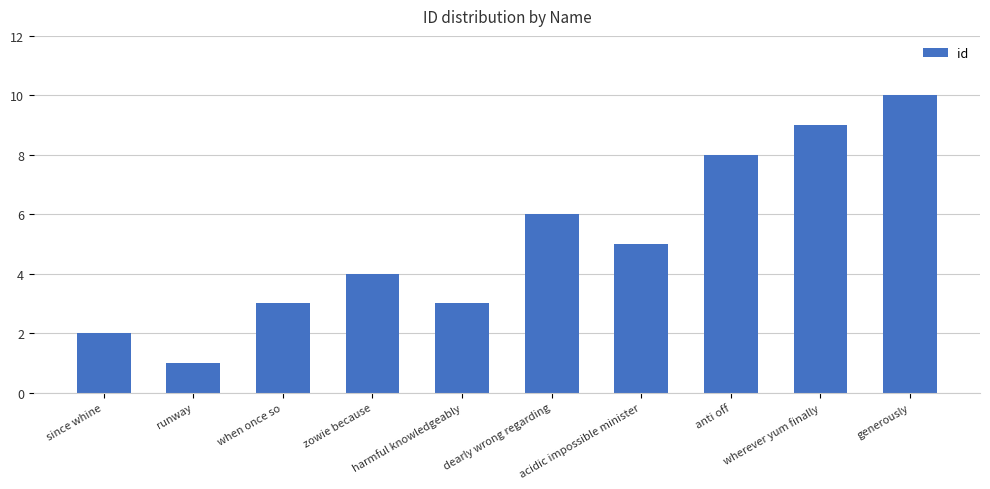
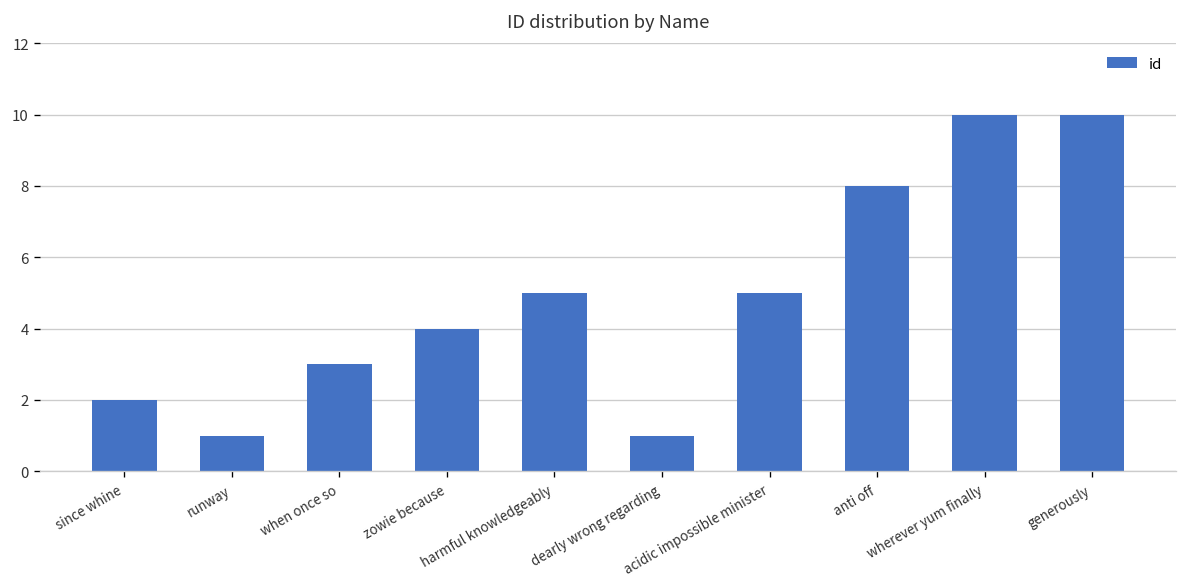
harmful knowledgeably: 3 -> 5
dearly wrong regarding: 6 -> 1
wherever yum finally: 9 -> 10
